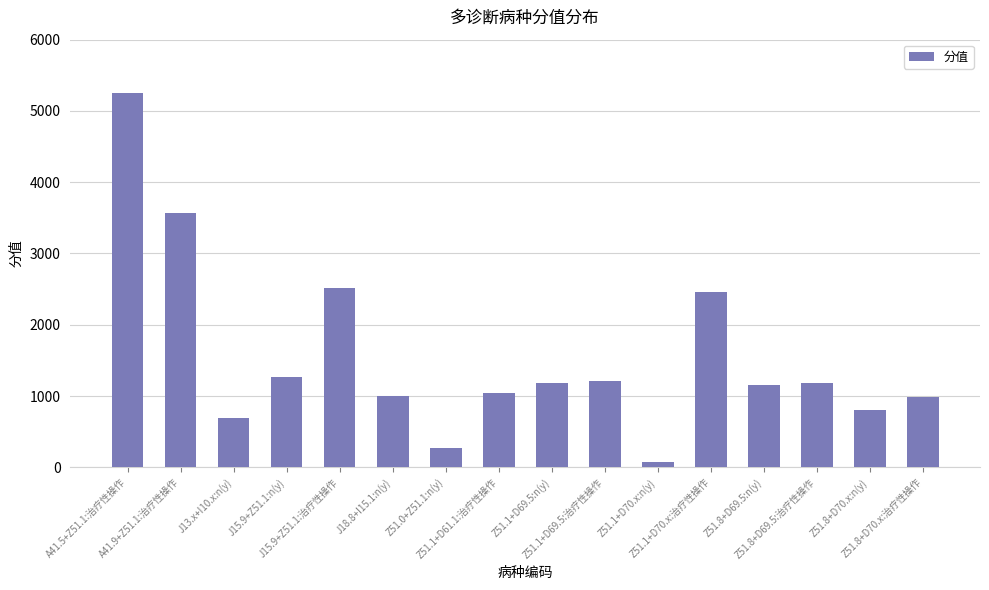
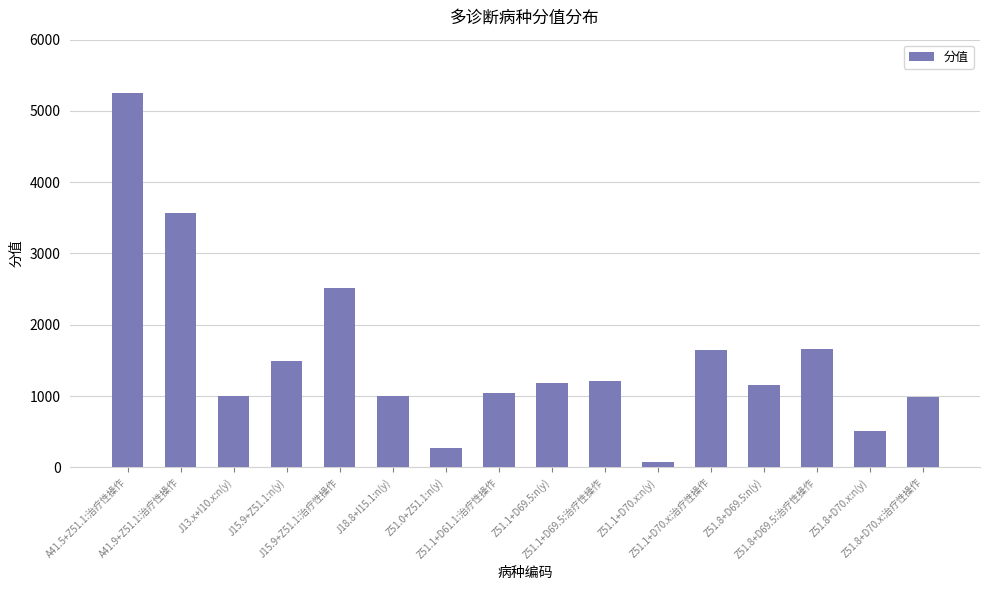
J13.x+I10.x:n(y): 700 -> 1000
J15.9+Z51.1:n(y): 1300 -> 1500
Z51.1+D70.x:治疗性操作: 2500 -> 1600
Z51.8+D69.5:治疗性操作: 1200 -> 1700
Z51.8+D70.x:n(y): 800 -> 500
